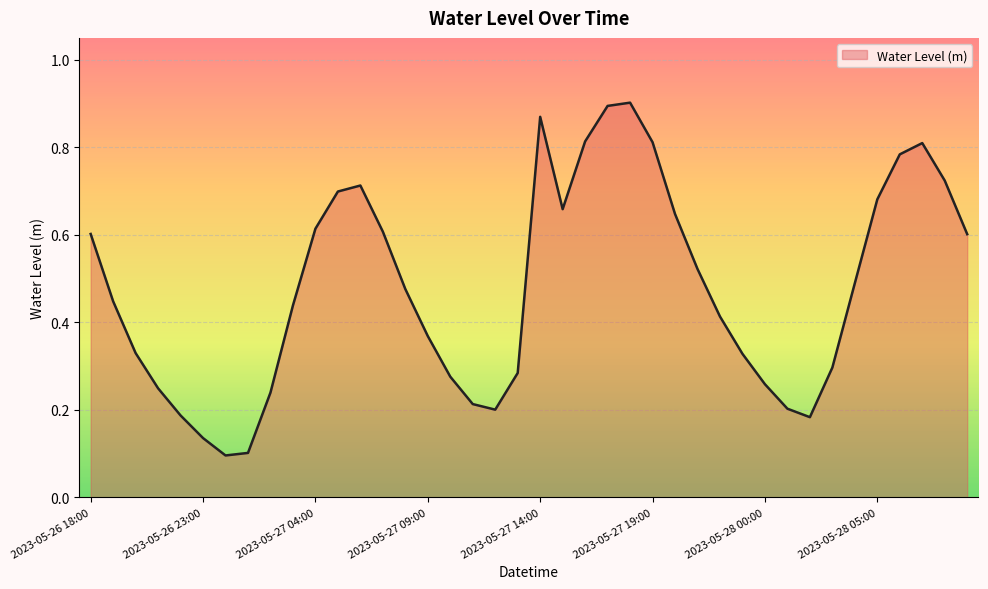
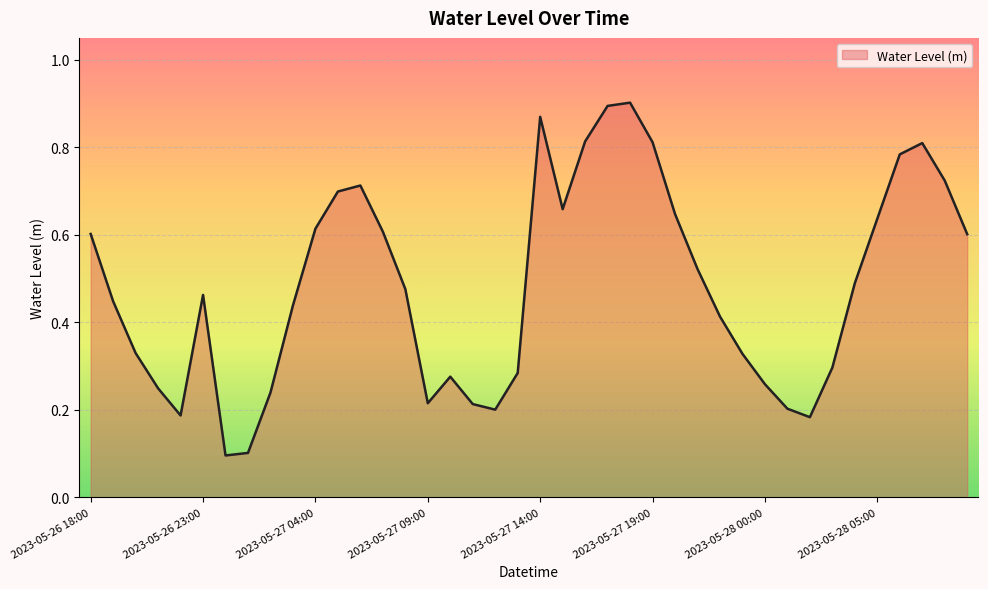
2023-05-26 23:00: 0.14 -> 0.46
2023-05-27 09:00: 0.37 -> 0.22
2023-05-28 05:00: 0.68 -> 0.64
